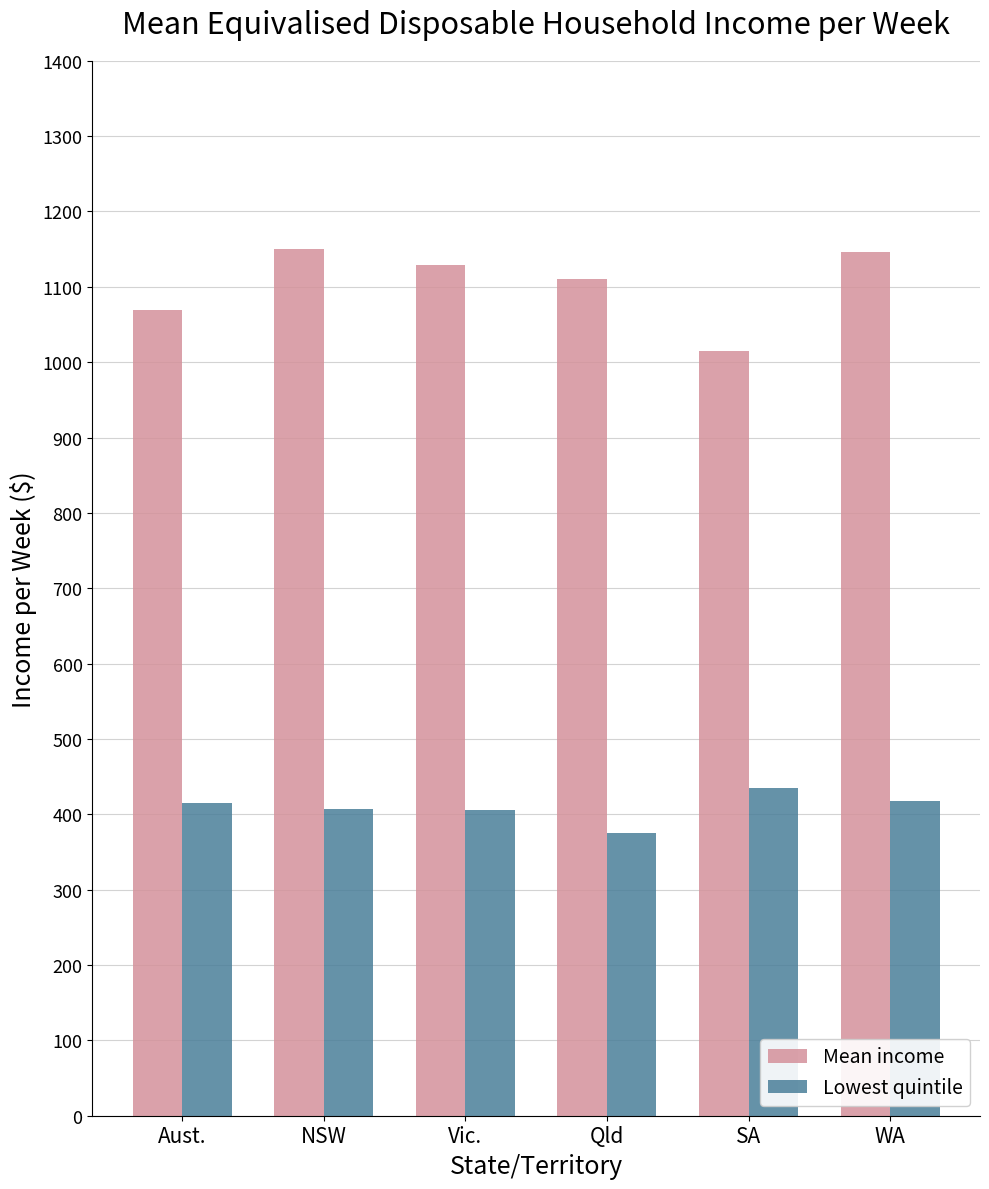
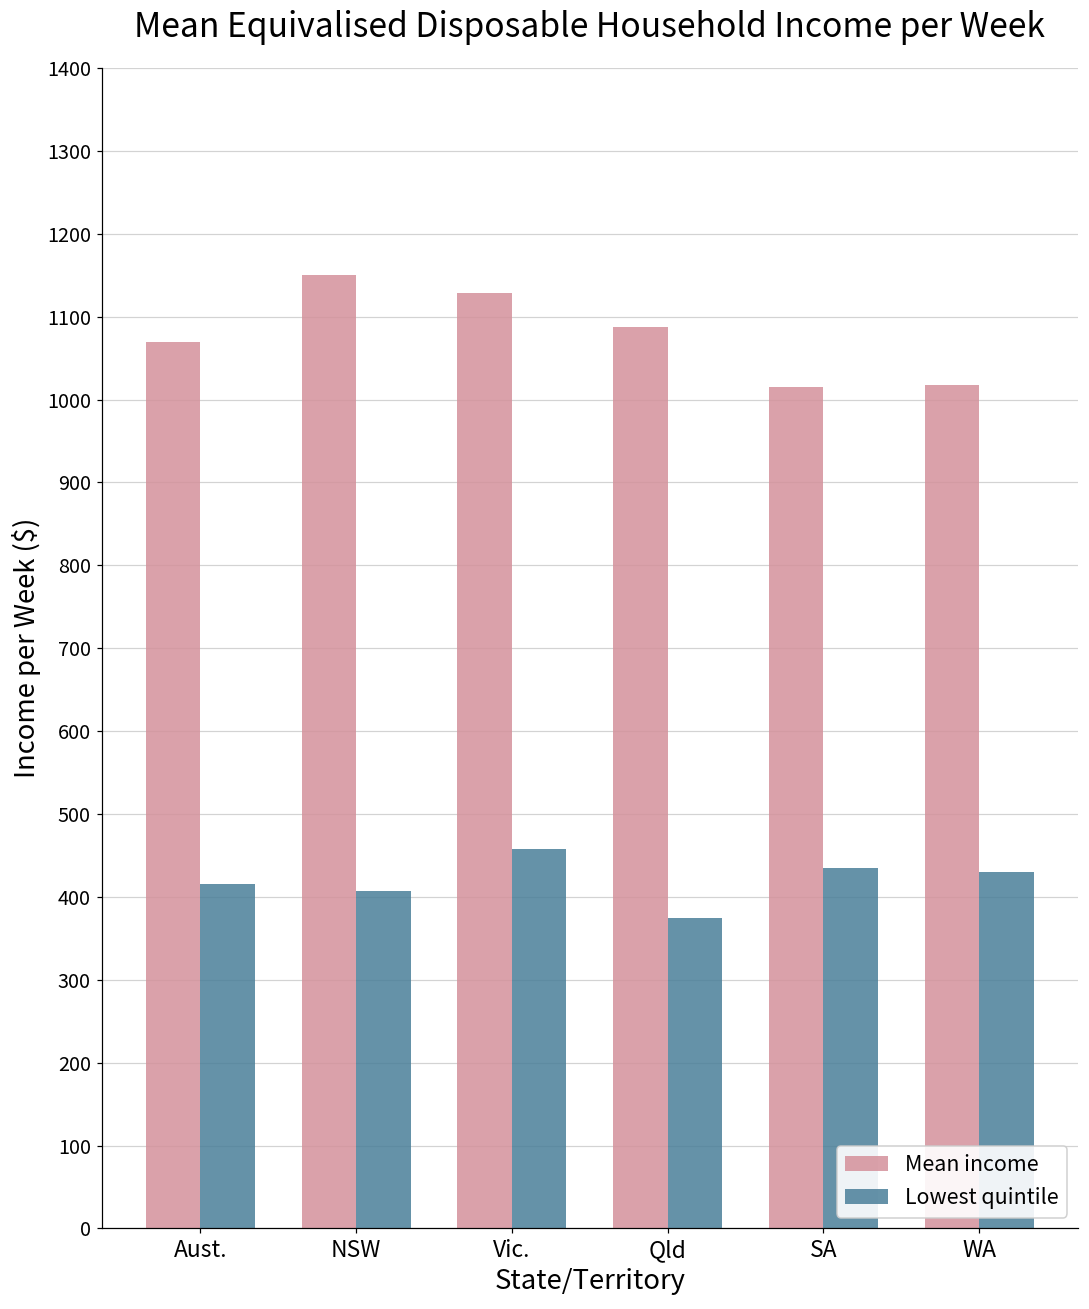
Lowest quintile, Vic.: 410 -> 460
Mean income, Qld: 1110 -> 1090
Mean income, WA: 1150 -> 1020
Lowest quintile, WA: 420 -> 430
